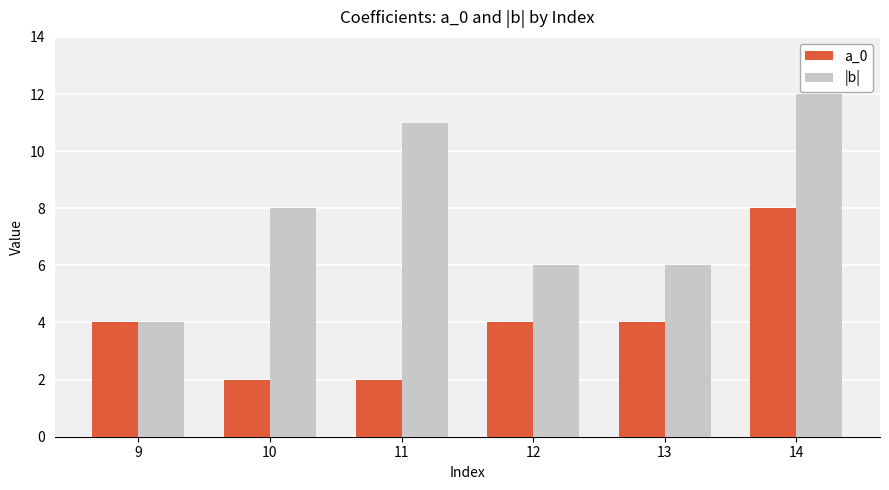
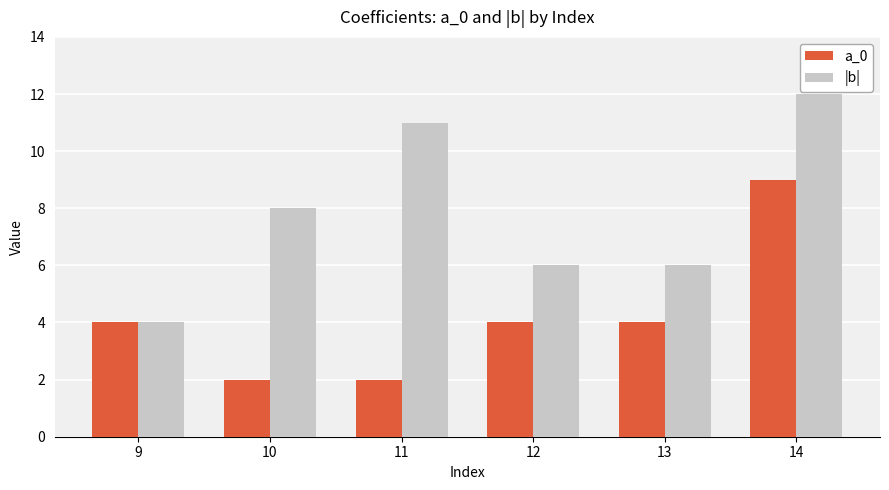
a_0, 14: 8 -> 9
